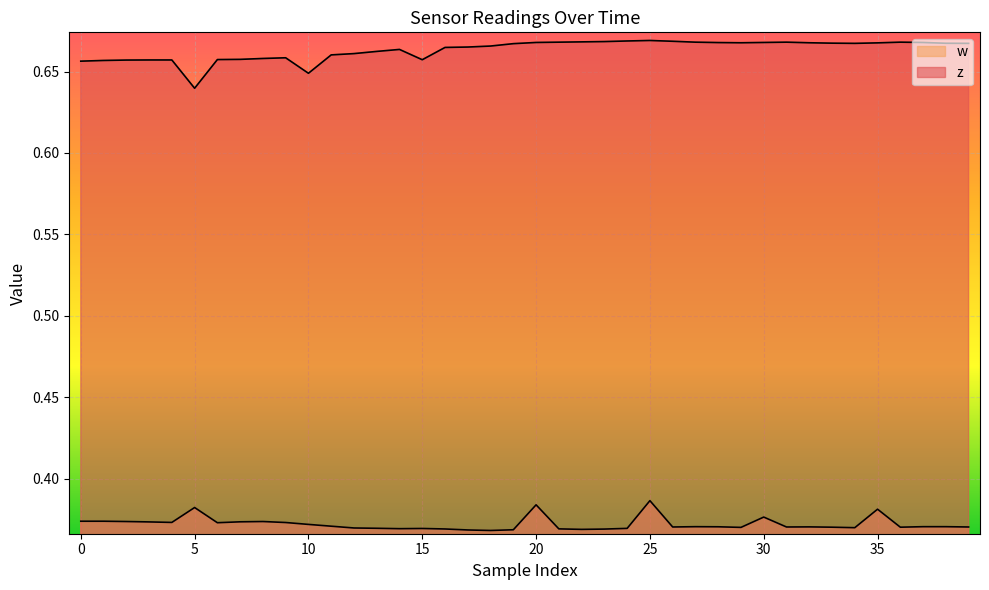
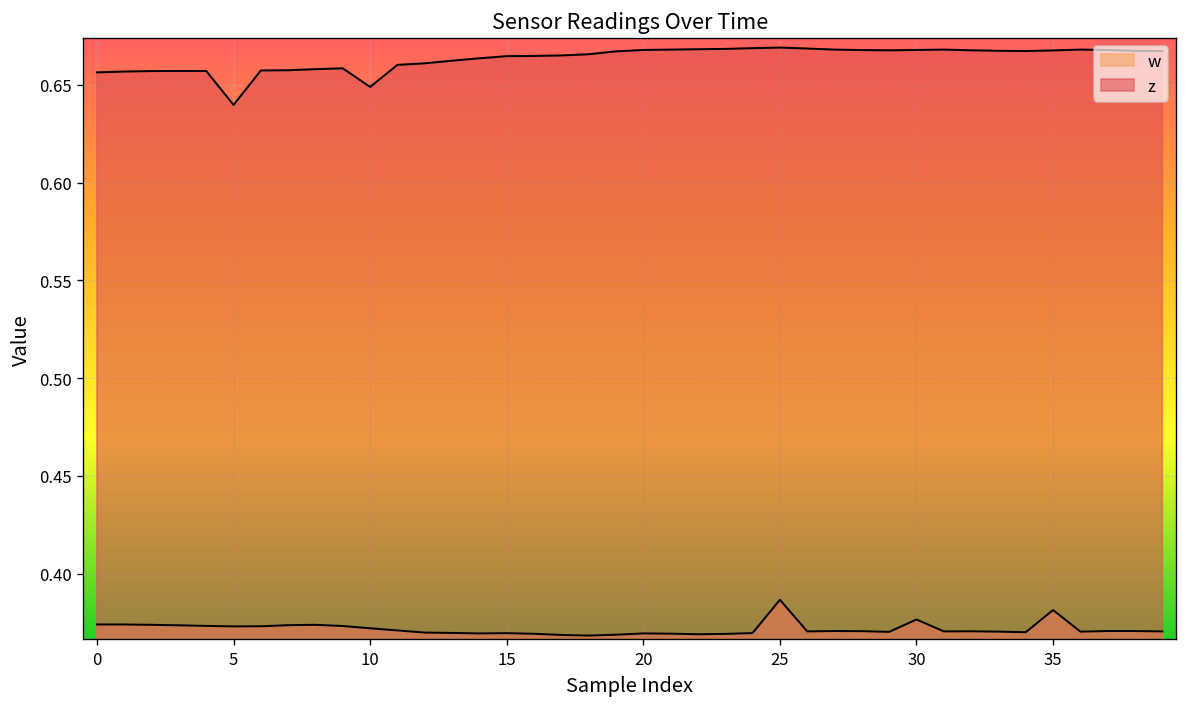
w, 5: 0.382 -> 0.373
z, 15: 0.657 -> 0.665
w, 20: 0.384 -> 0.369
